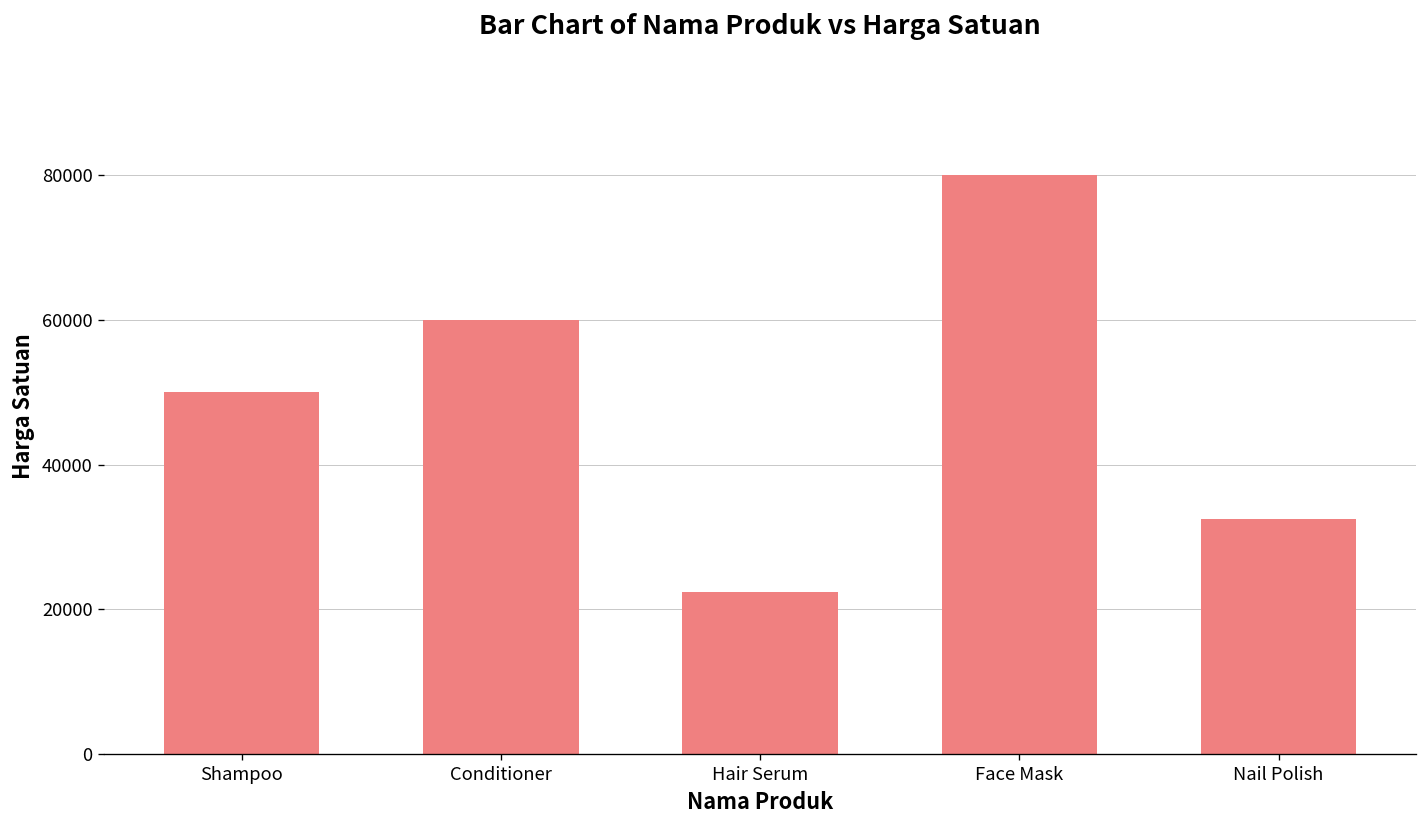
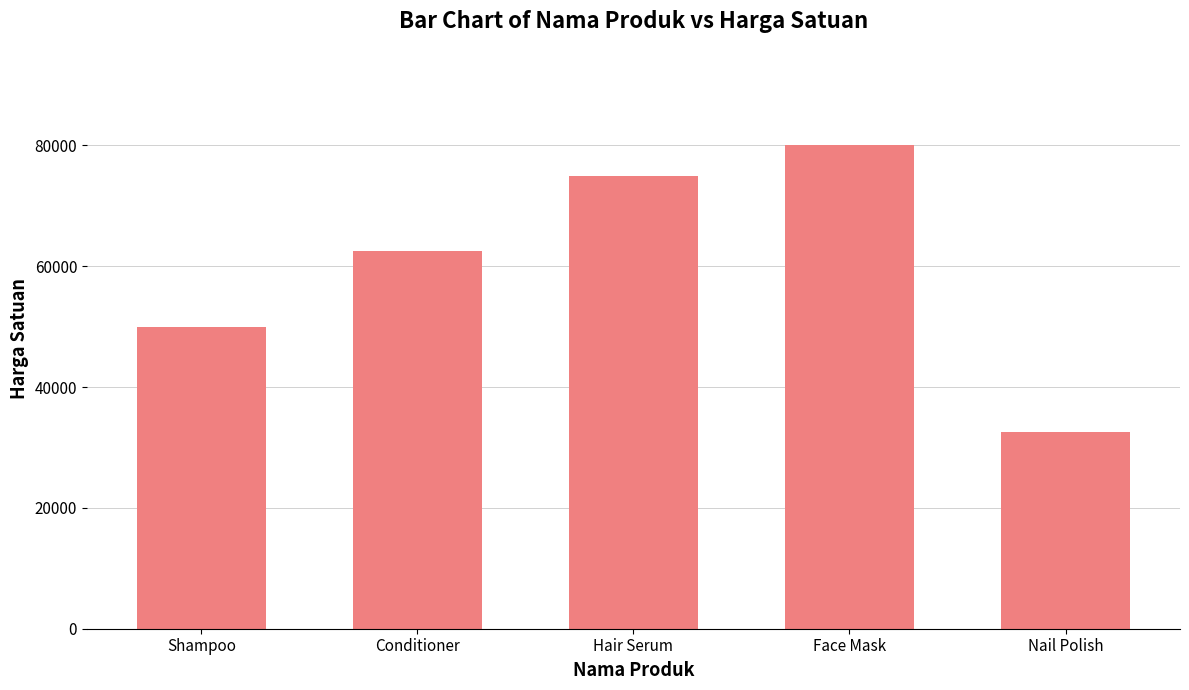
Conditioner: 60000 -> 62000
Hair Serum: 22000 -> 75000
